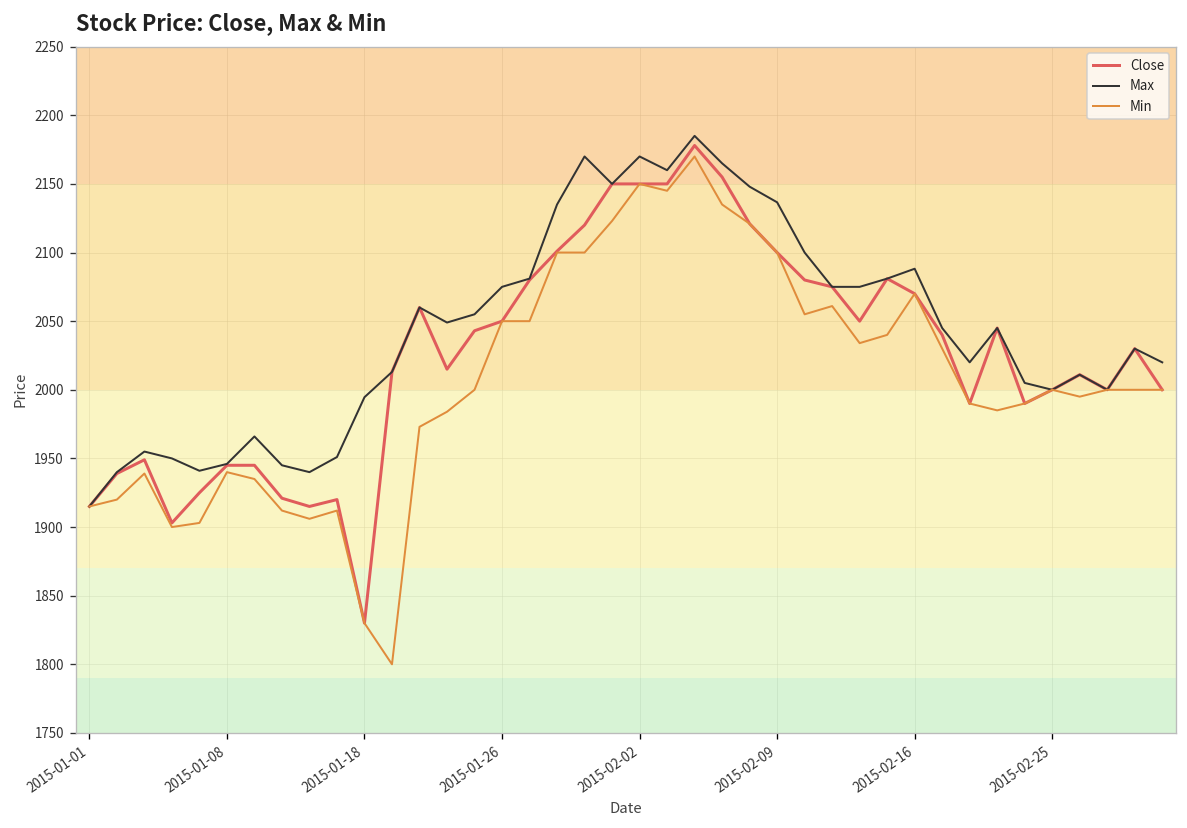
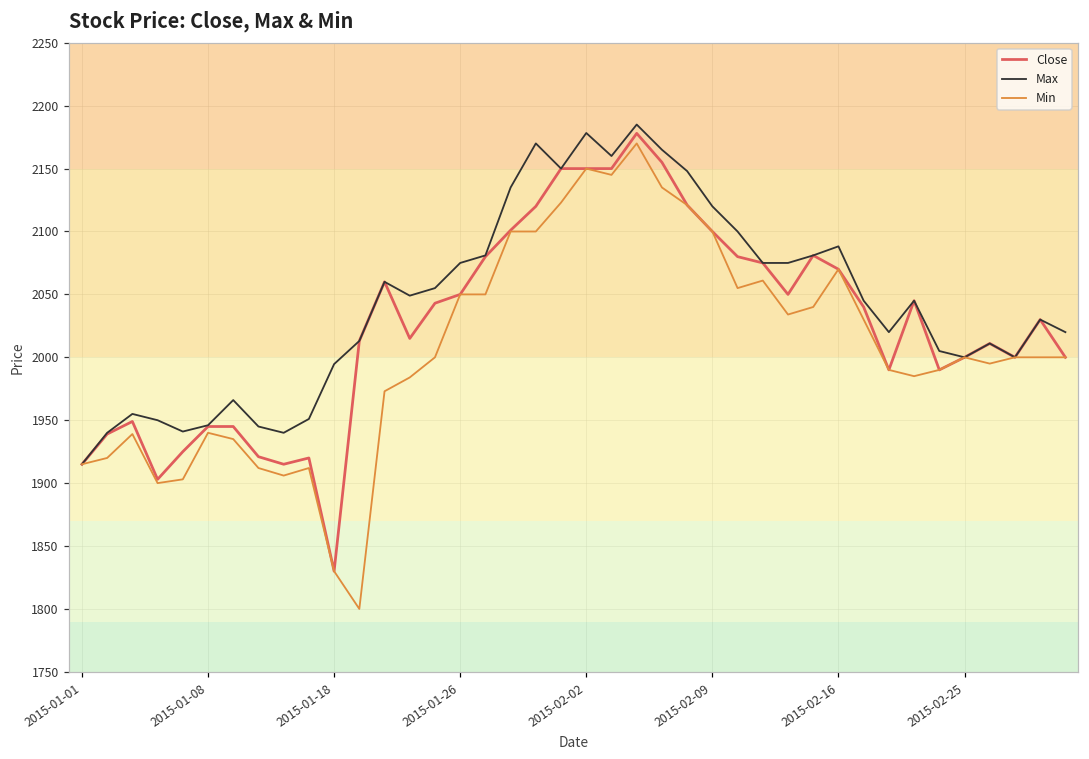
Max, 2015-02-02: 2170 -> 2178
Max, 2015-02-09: 2137 -> 2120
